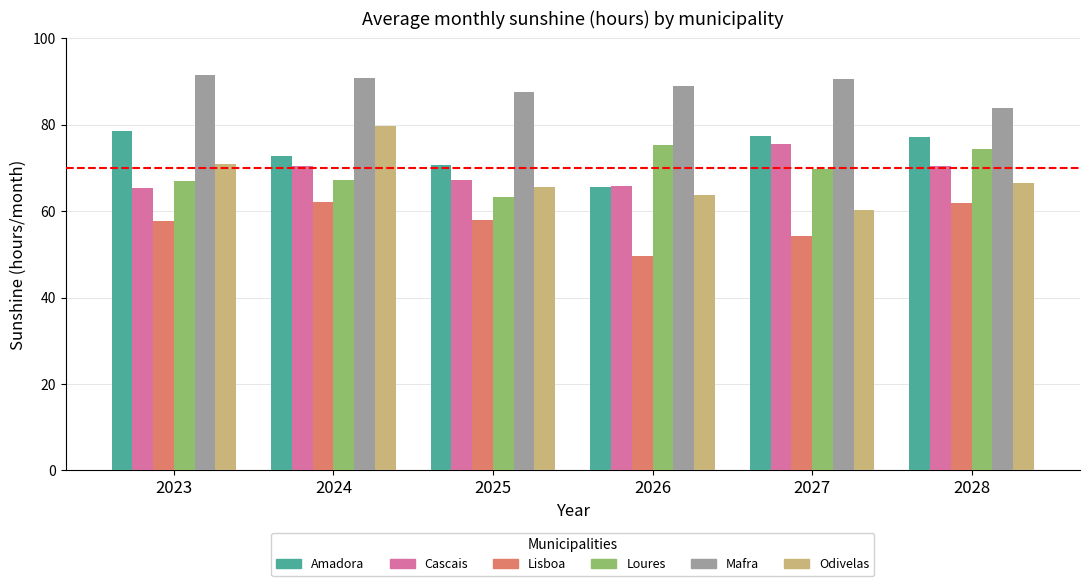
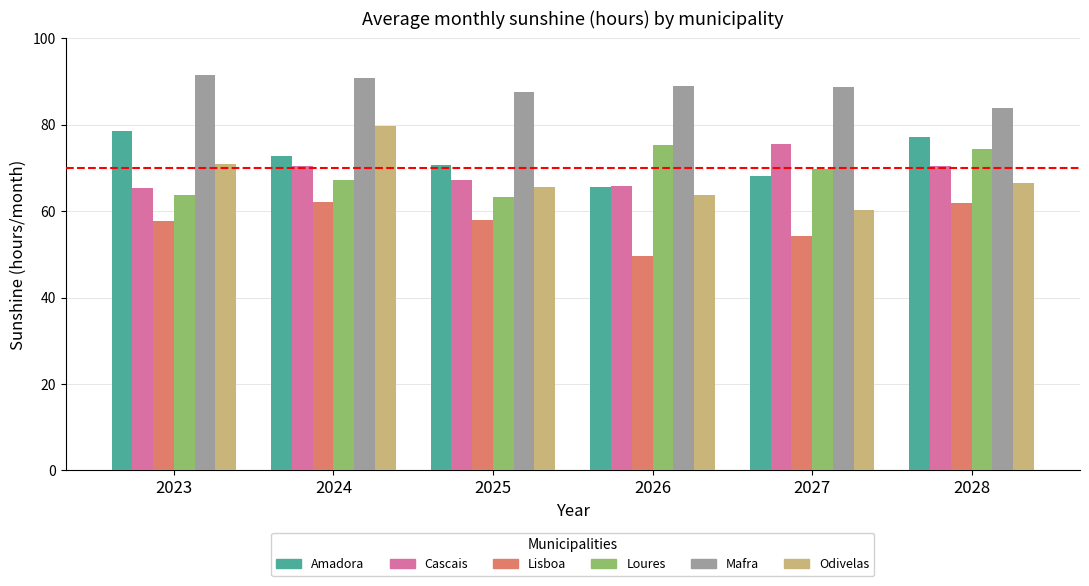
Loures, 2023: 67 -> 64
Amadora, 2027: 77 -> 68
Mafra, 2027: 91 -> 89
